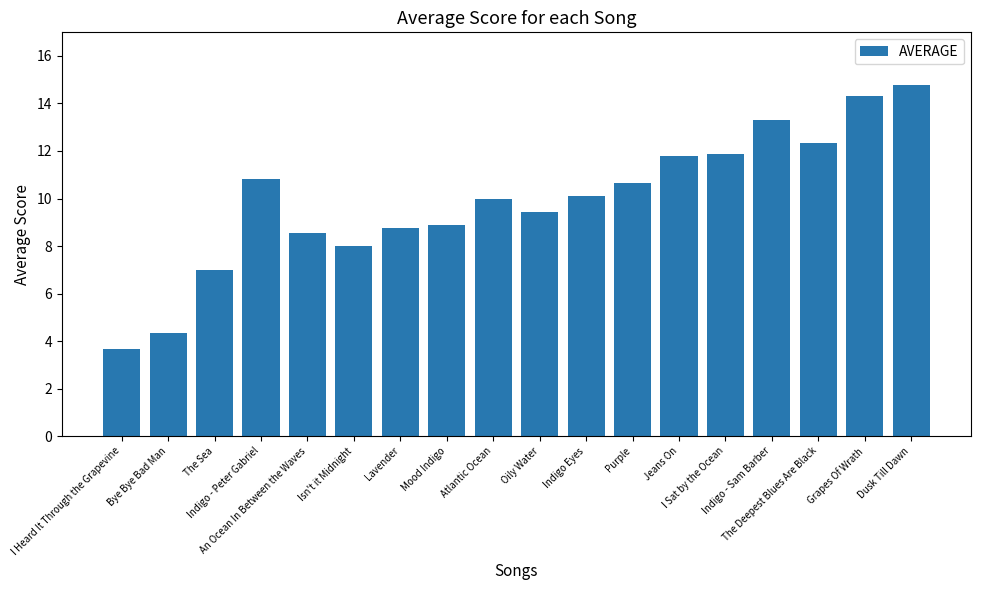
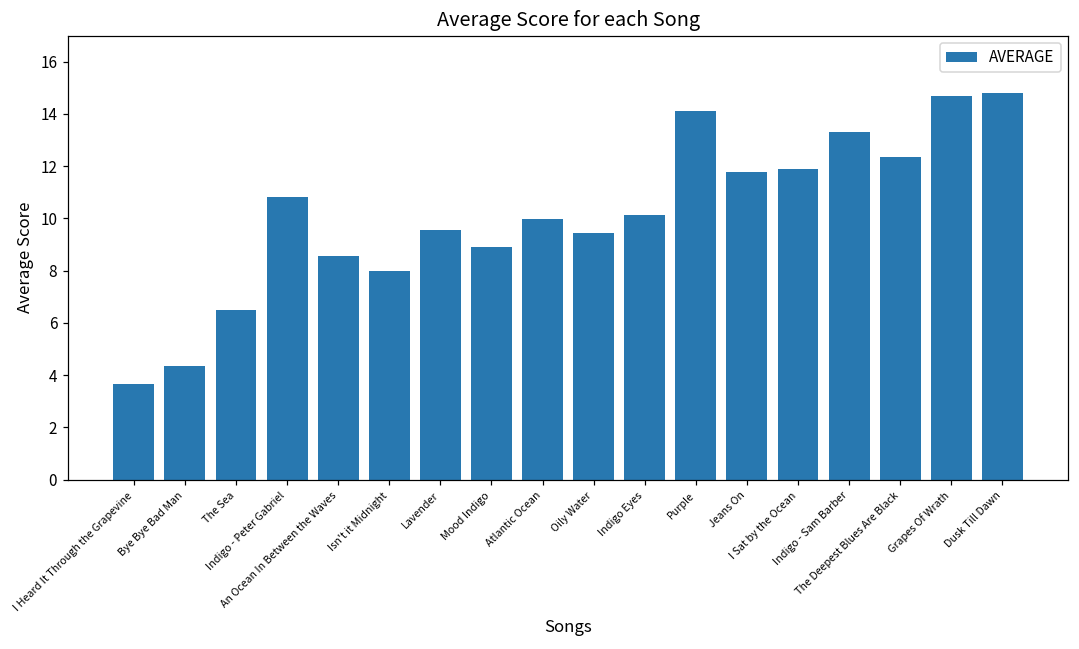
The Sea: 7.0 -> 6.5
Lavender: 8.8 -> 9.6
Purple: 10.7 -> 14.1
Grapes Of Wrath: 14.3 -> 14.7
